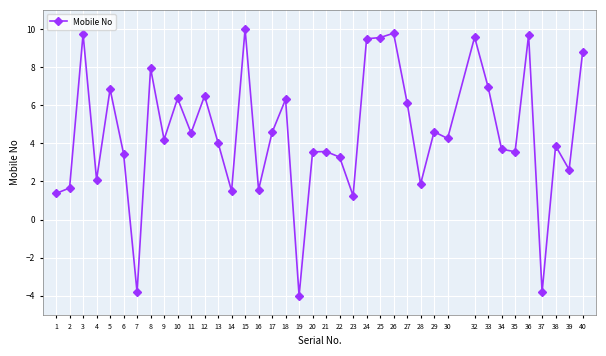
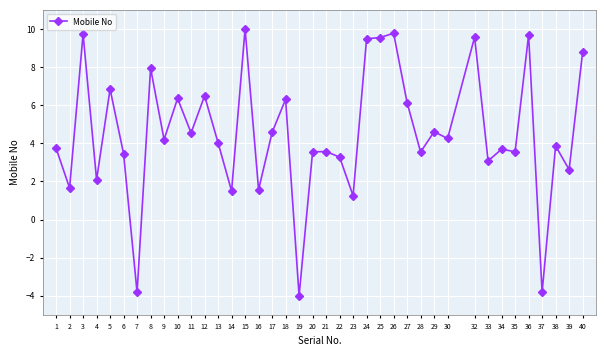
1: 1.4 -> 3.7
28: 1.9 -> 3.5
33: 7.0 -> 3.1
